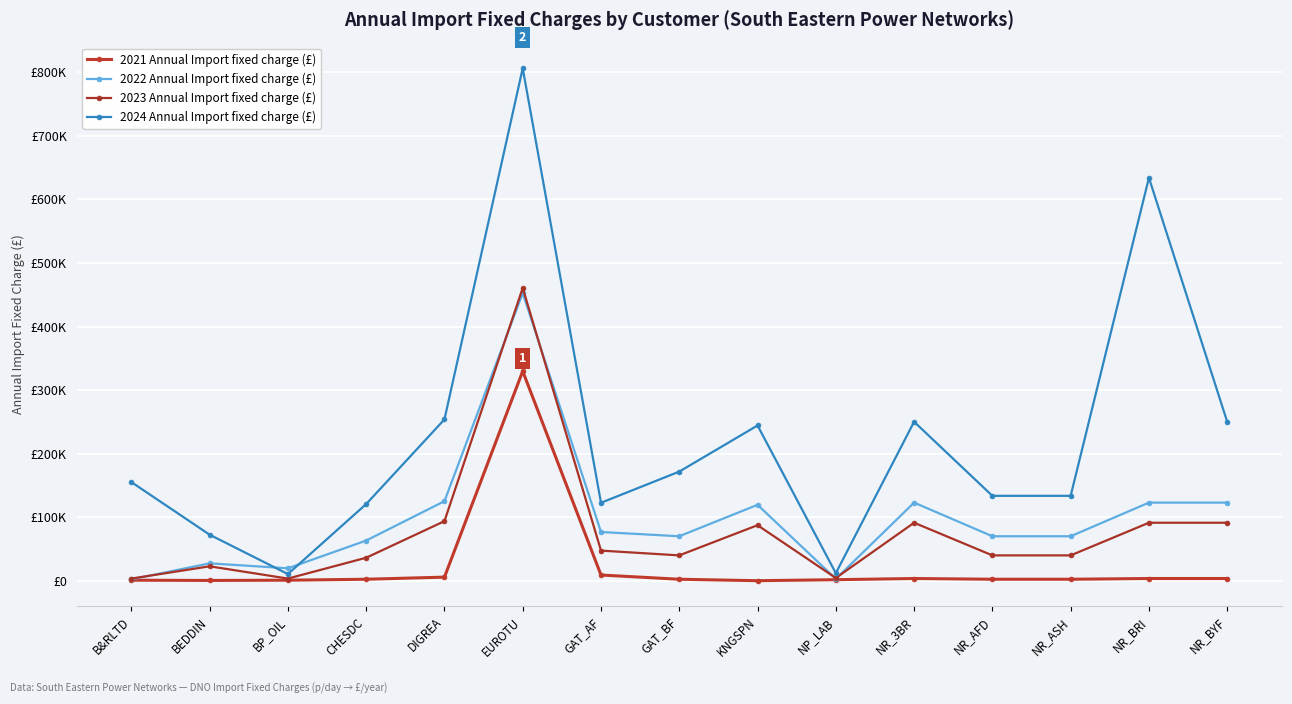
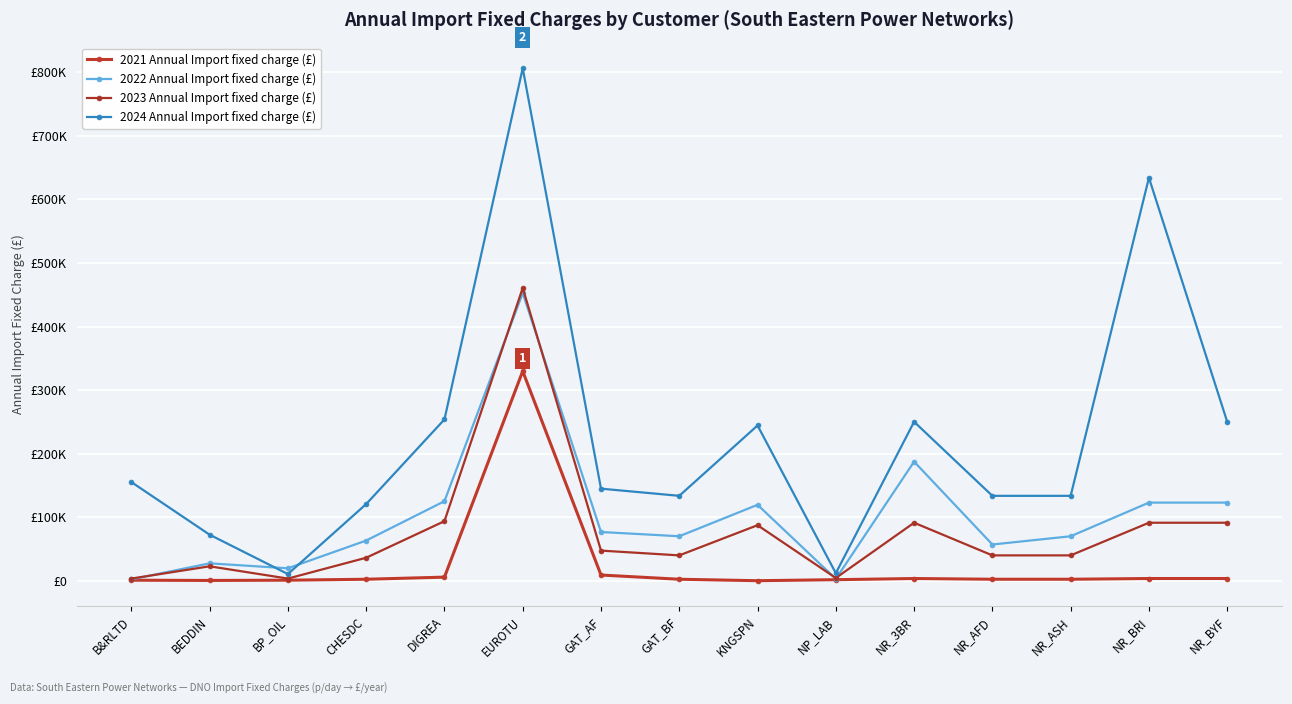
2024 Annual Import fixed charge (£), GAT_AF: £120000 -> £140000
2024 Annual Import fixed charge (£), GAT_BF: £170000 -> £130000
2022 Annual Import fixed charge (£), NR_3BR: £120000 -> £190000
2022 Annual Import fixed charge (£), NR_AFD: £70000 -> £60000
